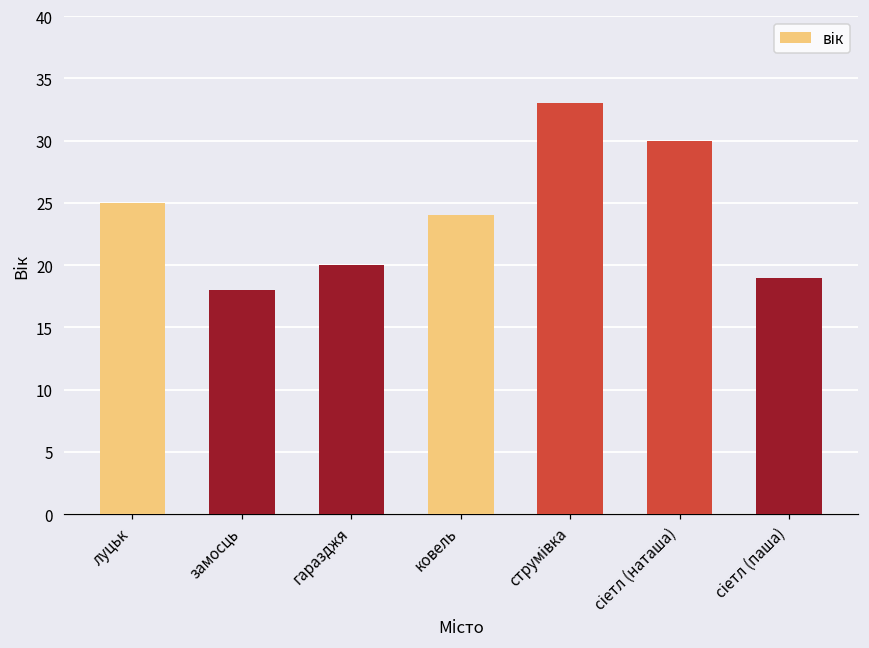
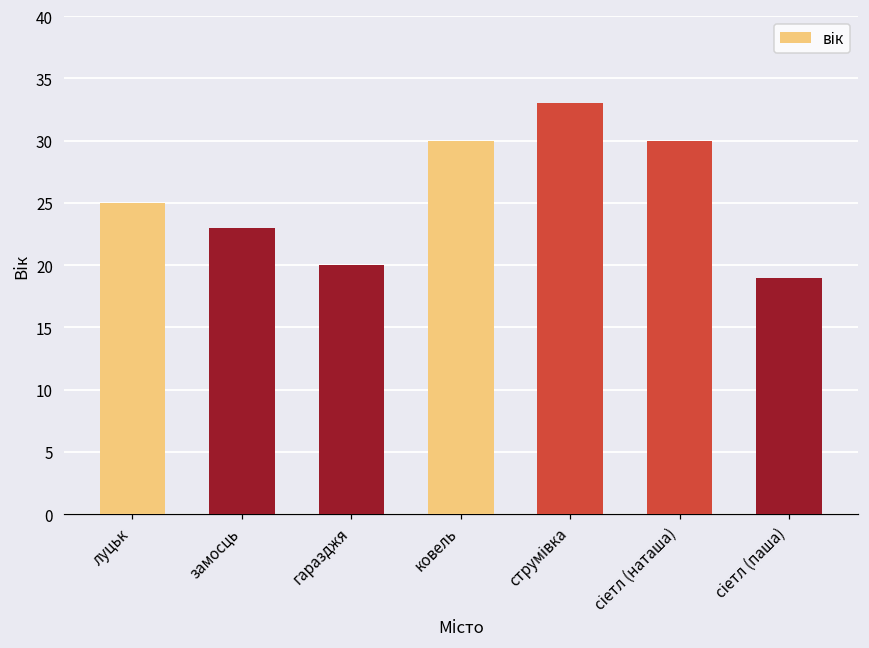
замосць: 18 -> 23
ковель: 24 -> 30
